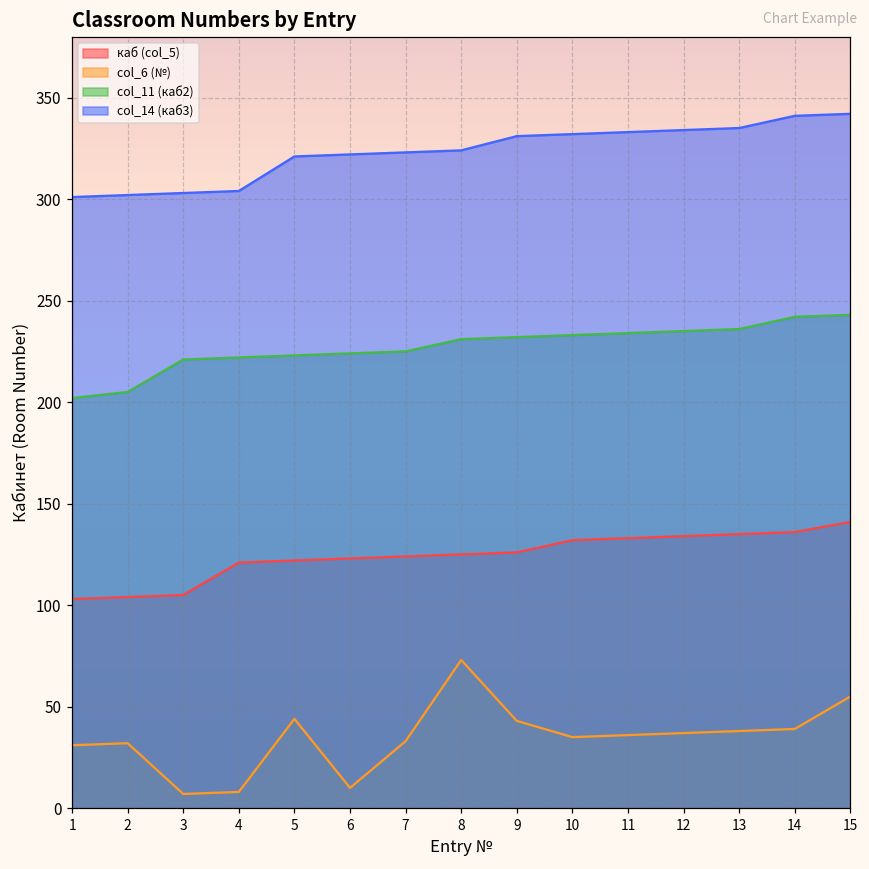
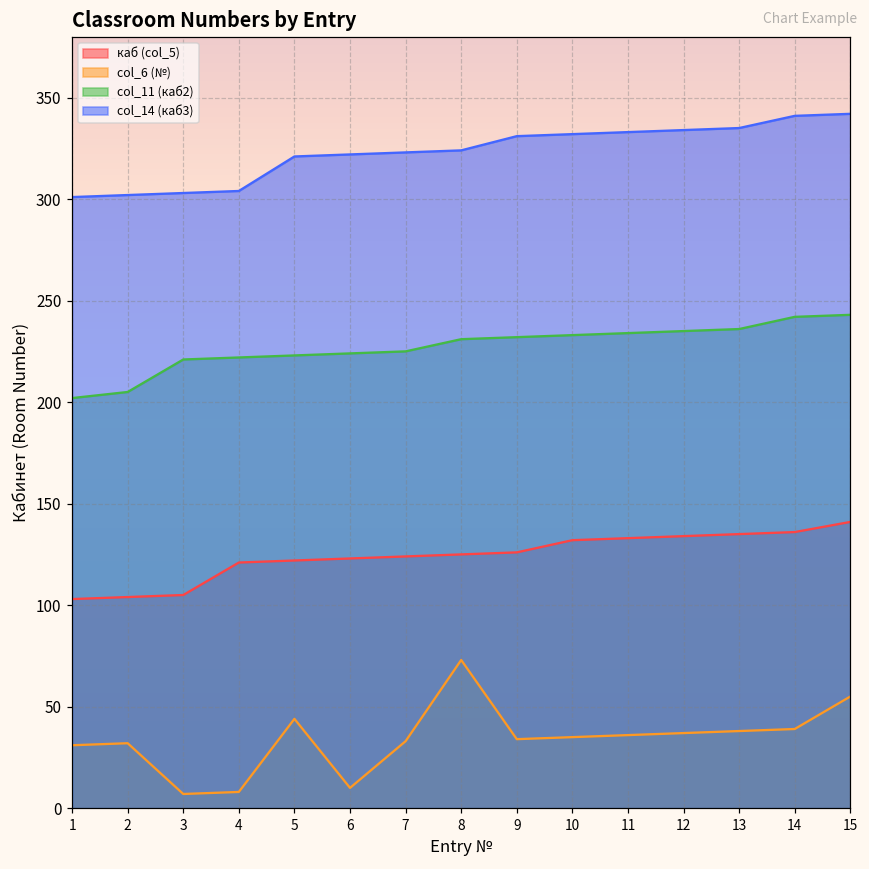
col_6 (№), 9: 43 -> 34
